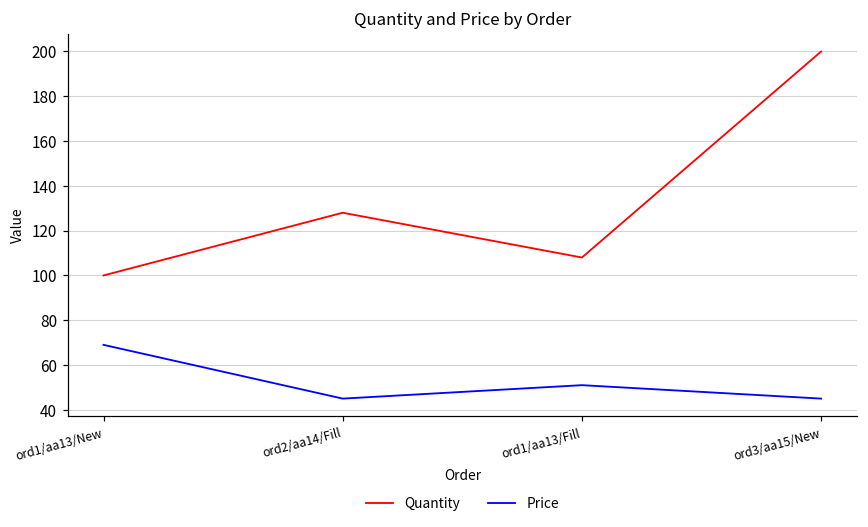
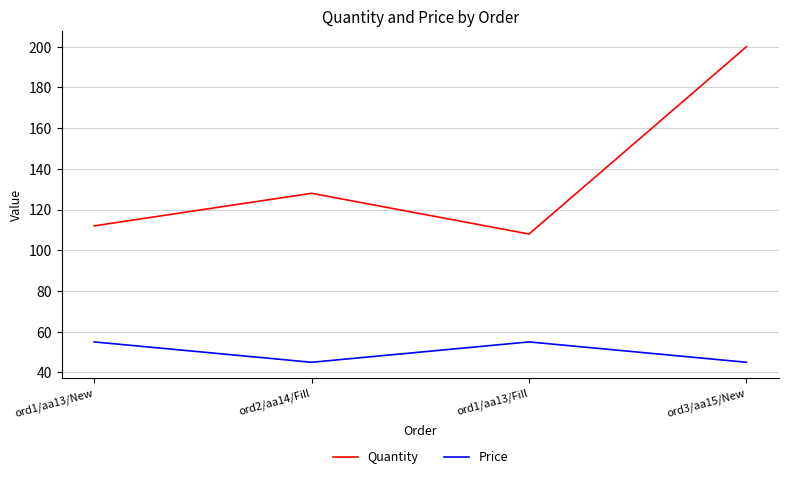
Quantity, ord1/aa13/New: 100 -> 112
Price, ord1/aa13/New: 69 -> 55
Price, ord1/aa13/Fill: 51 -> 55
